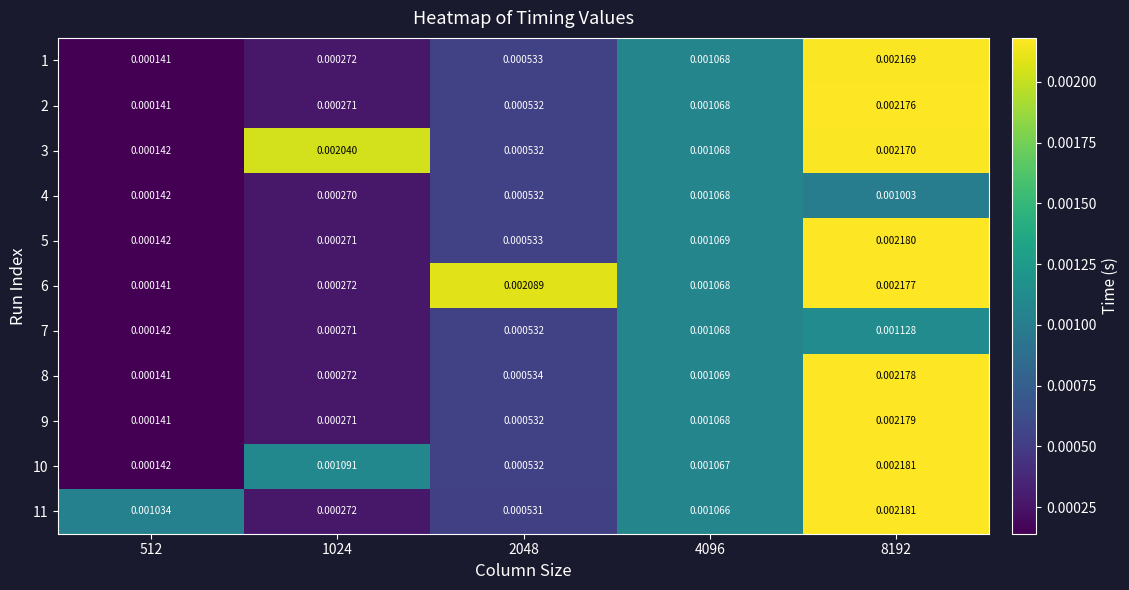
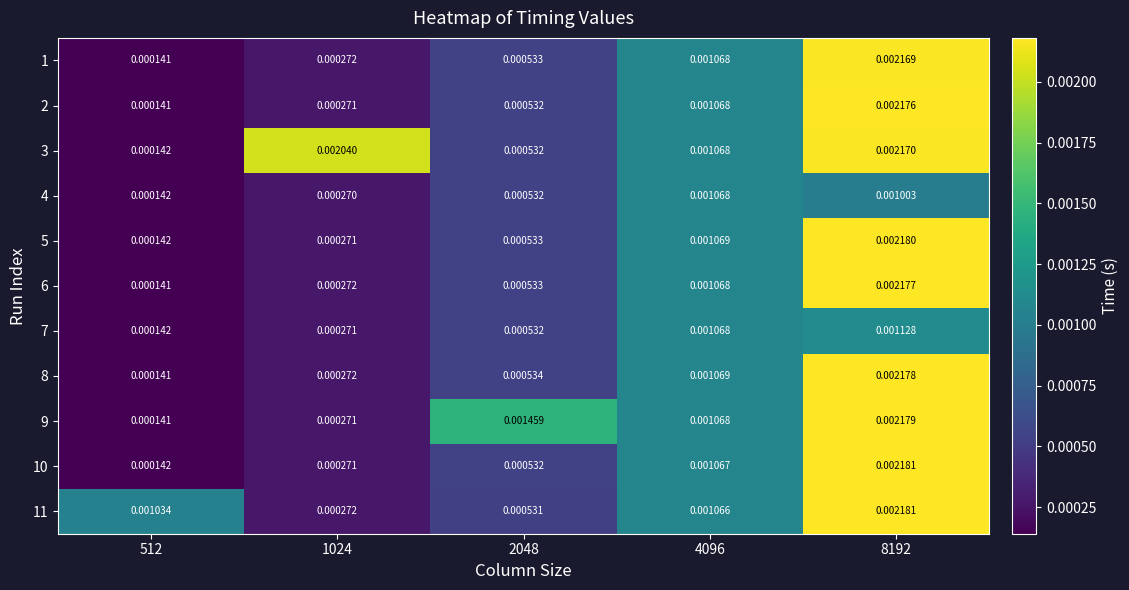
6, 2048: 0.002089 -> 0.000533
9, 2048: 0.000532 -> 0.001459
10, 1024: 0.001091 -> 0.000271
